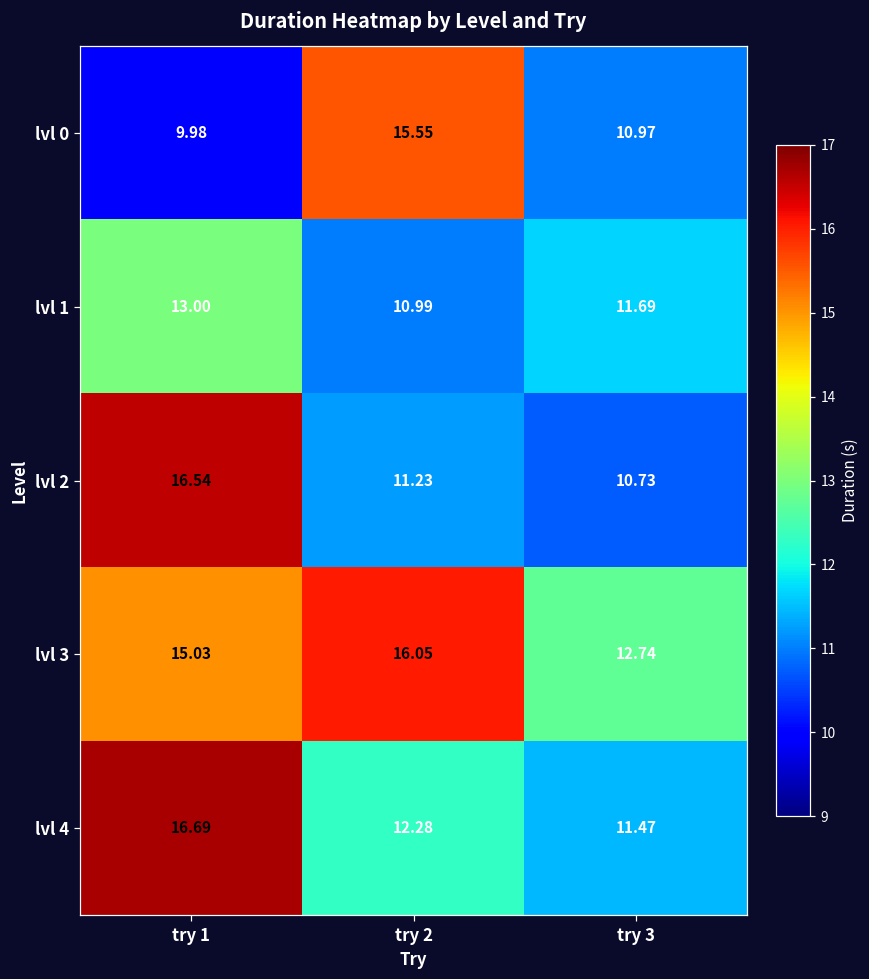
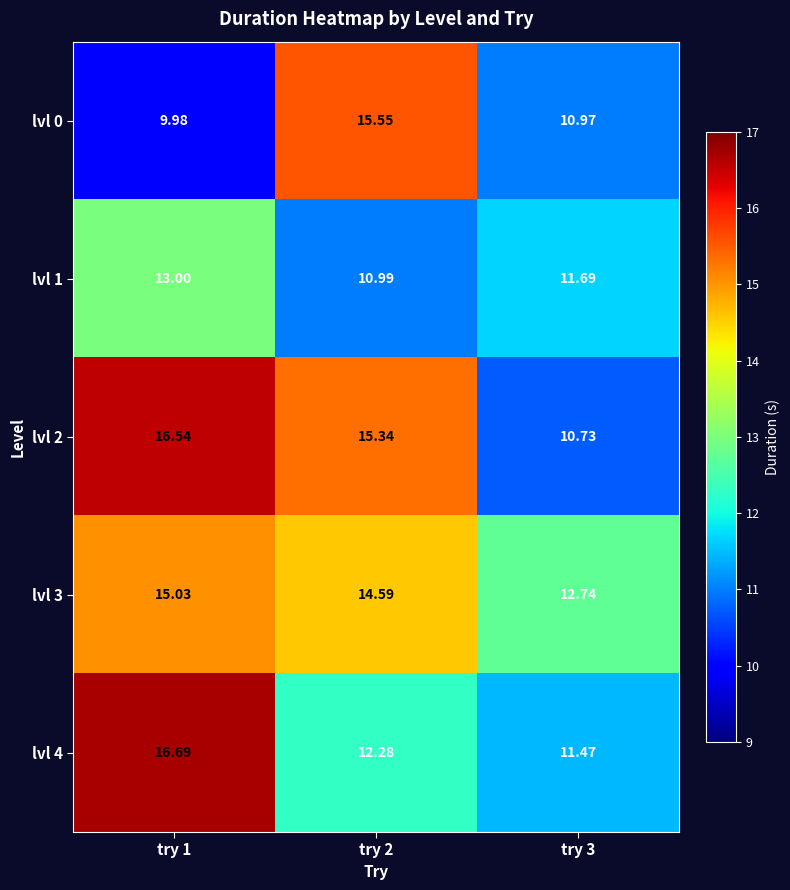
lvl 2, try 2: 11.23 -> 15.34
lvl 3, try 2: 16.05 -> 14.59
